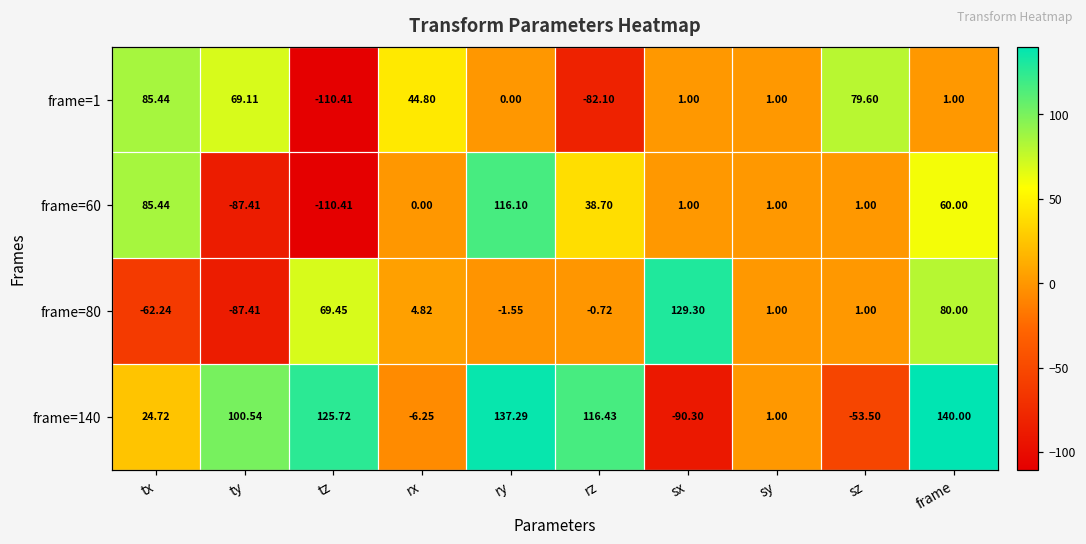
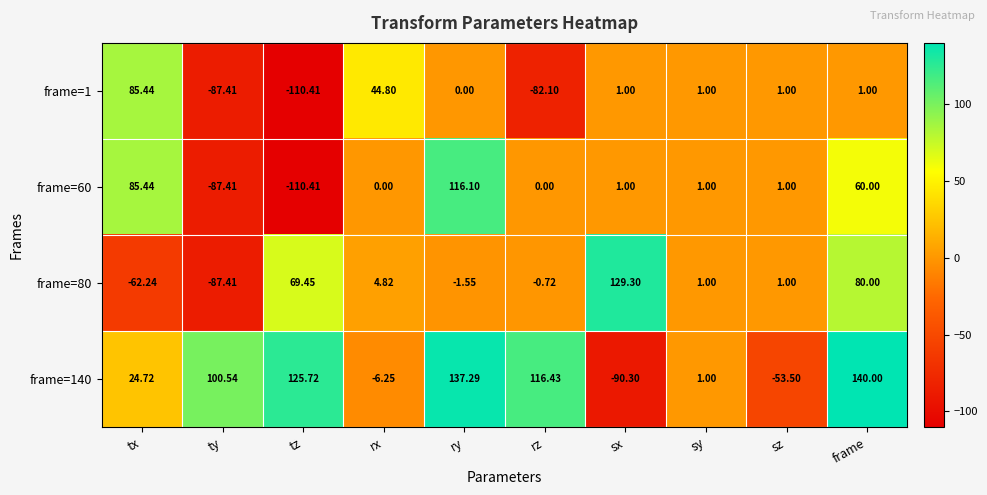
frame=1, ty: 69.11 -> -87.41
frame=1, sz: 79.60 -> 1.00
frame=60, rz: 38.70 -> 0.00
